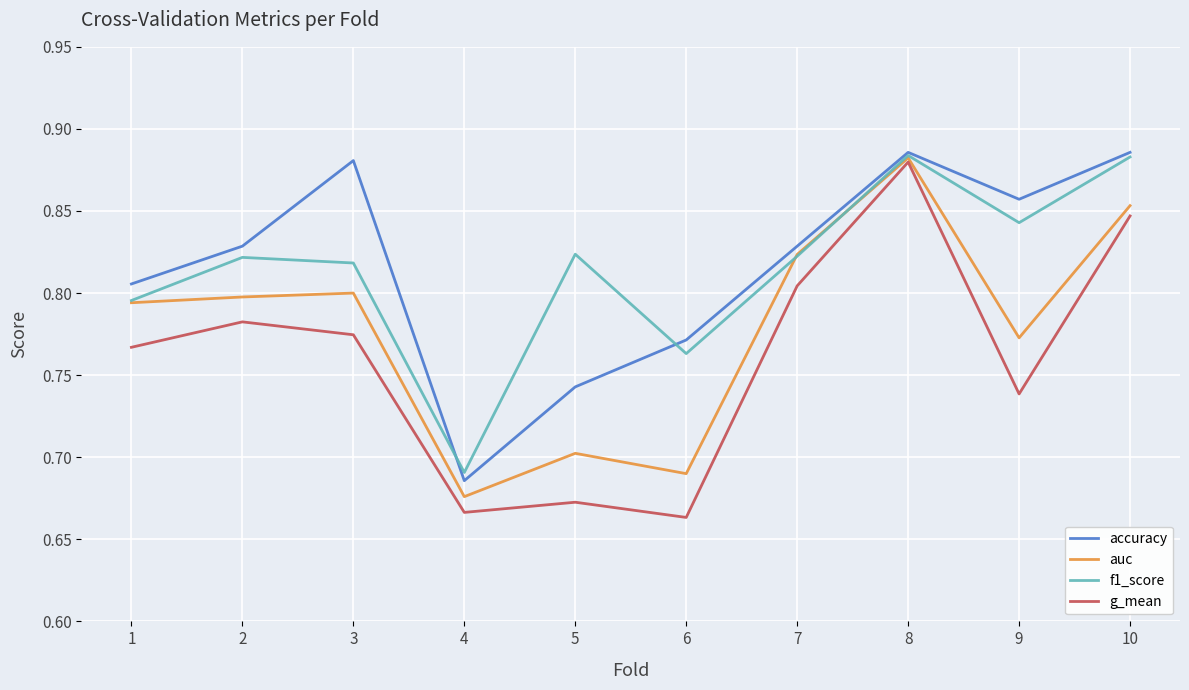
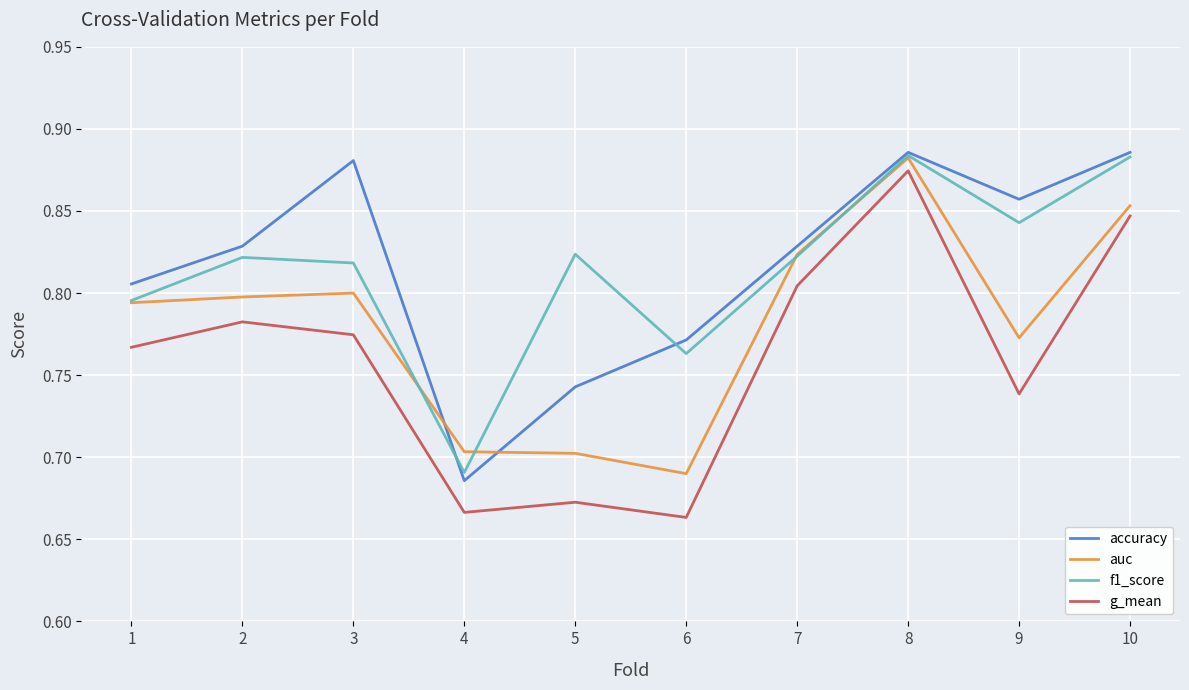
auc, 4: 0.676 -> 0.703
g_mean, 8: 0.880 -> 0.874
